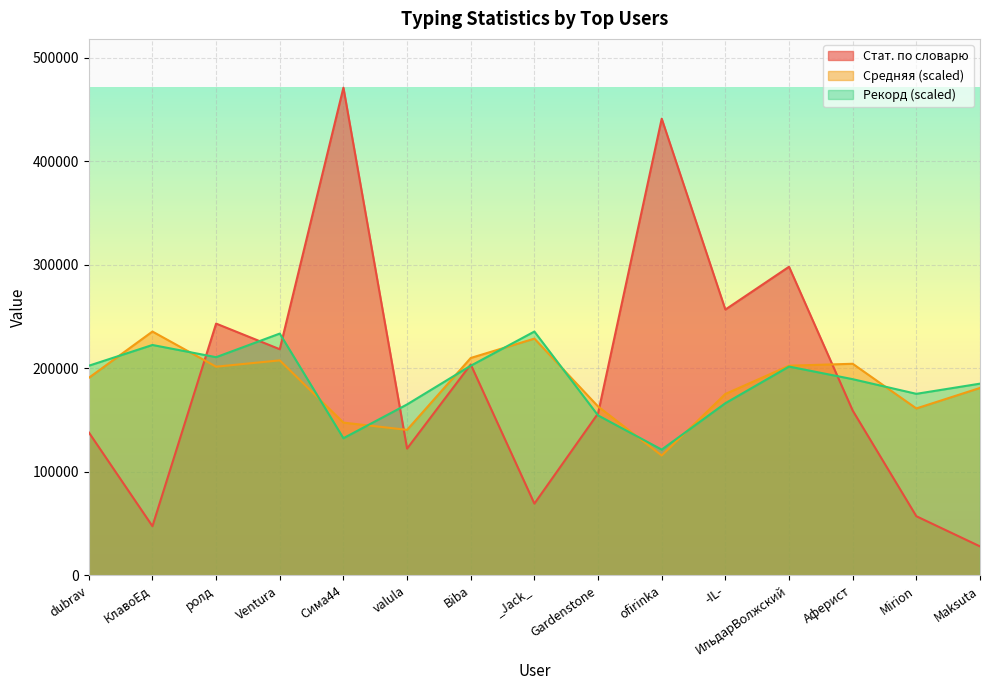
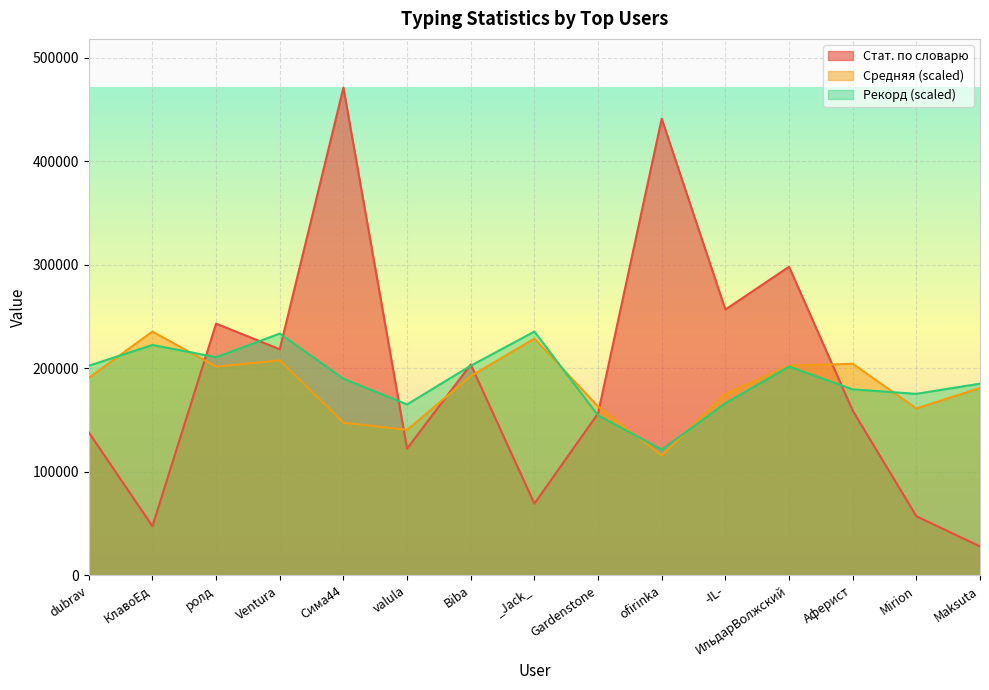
Рекорд (scaled), Сима44: 133000 -> 190000
Средняя (scaled), Biba: 210000 -> 193000
Рекорд (scaled), Аферист: 190000 -> 180000
